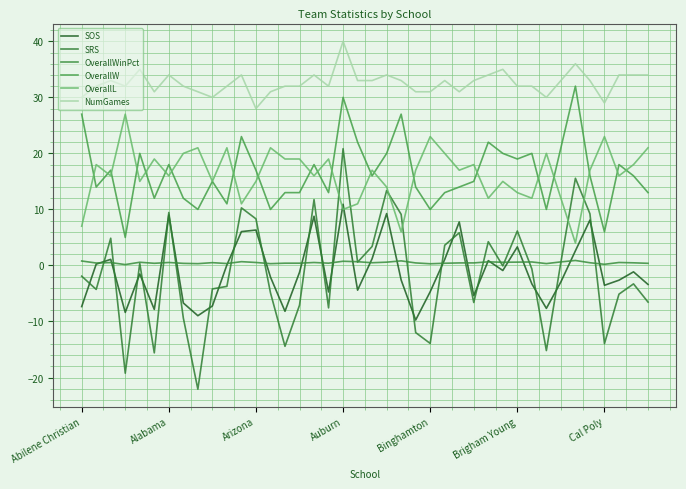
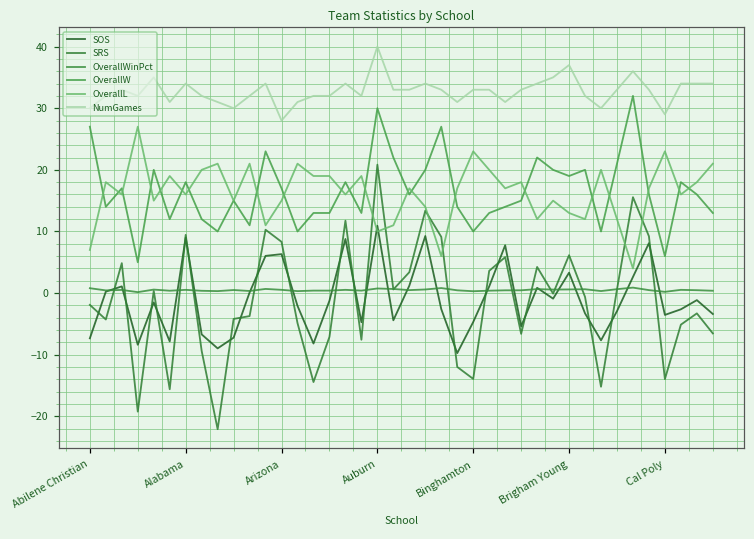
NumGames, Binghamton: 31 -> 33
NumGames, Brigham Young: 32 -> 37
